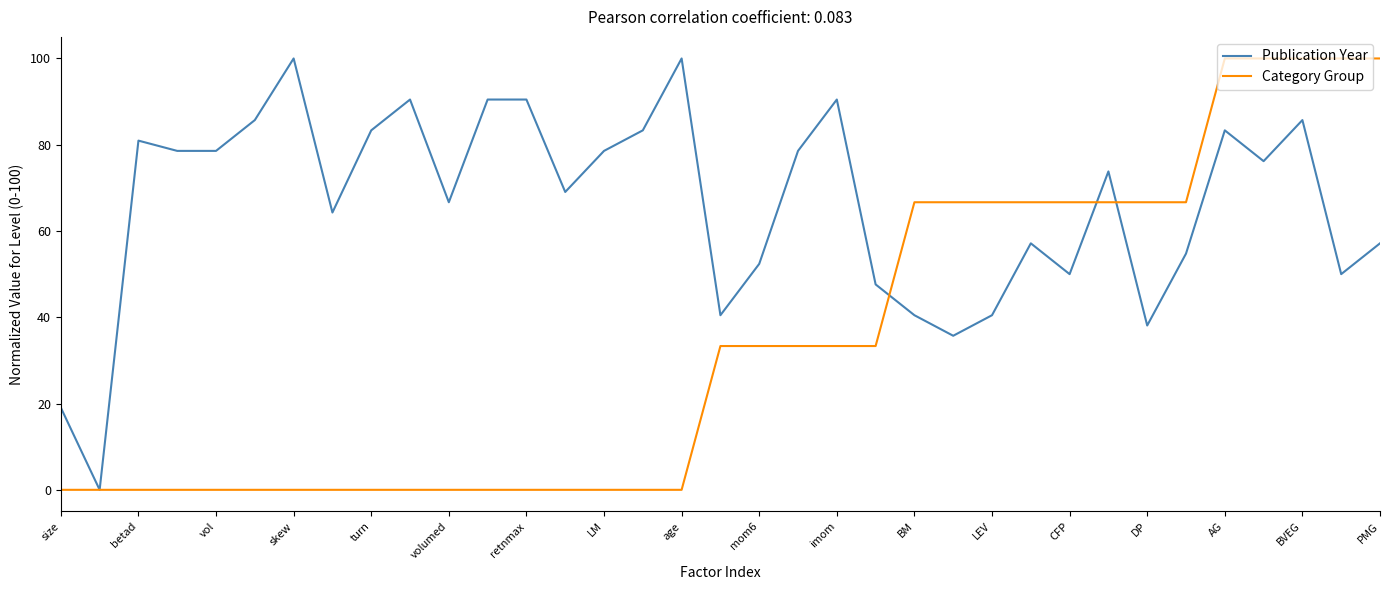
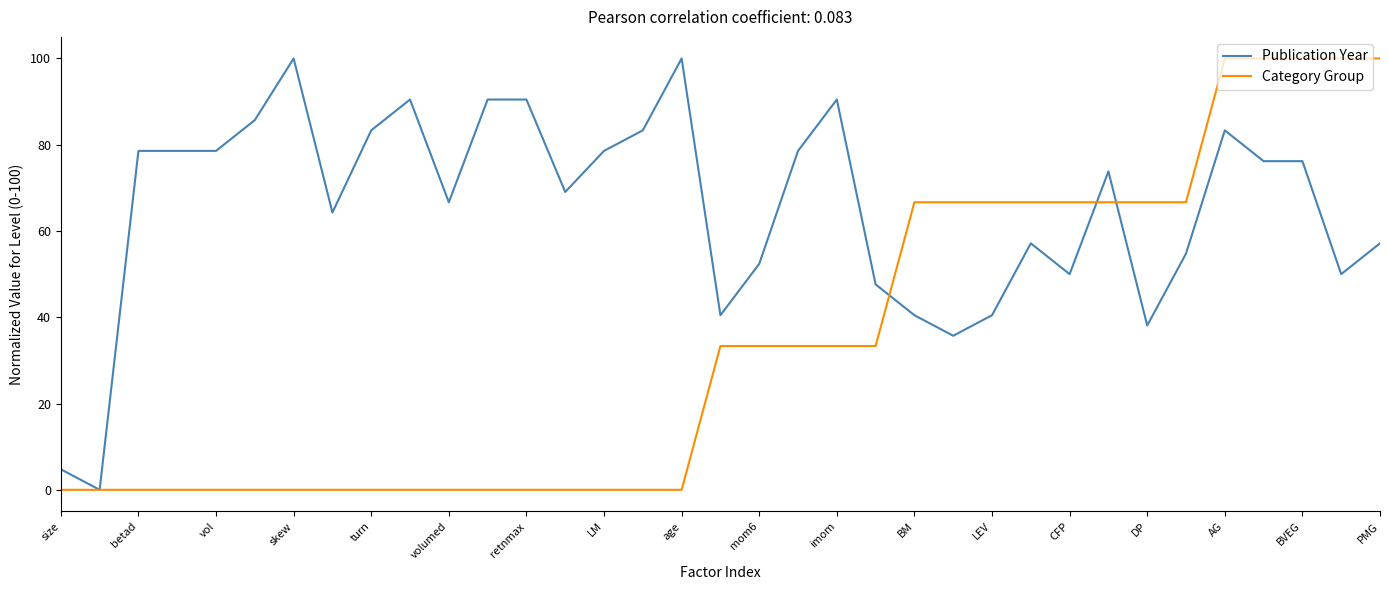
Publication Year, size: 19 -> 5
Publication Year, betad: 81 -> 79
Publication Year, BVEG: 86 -> 76
